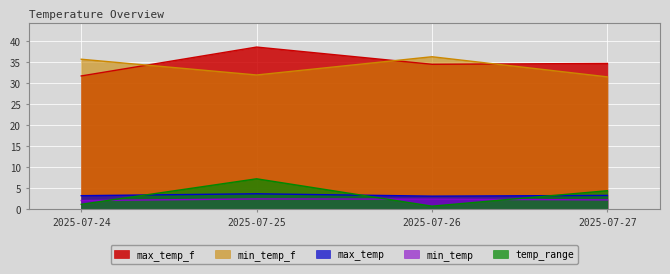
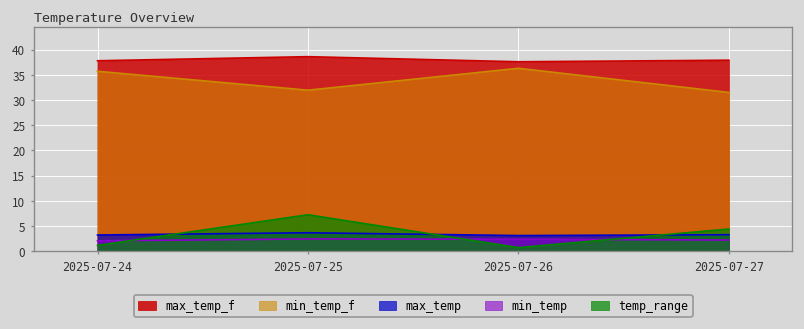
max_temp_f, 2025-07-24: 32 -> 38
max_temp_f, 2025-07-26: 35 -> 38
max_temp_f, 2025-07-27: 35 -> 38
